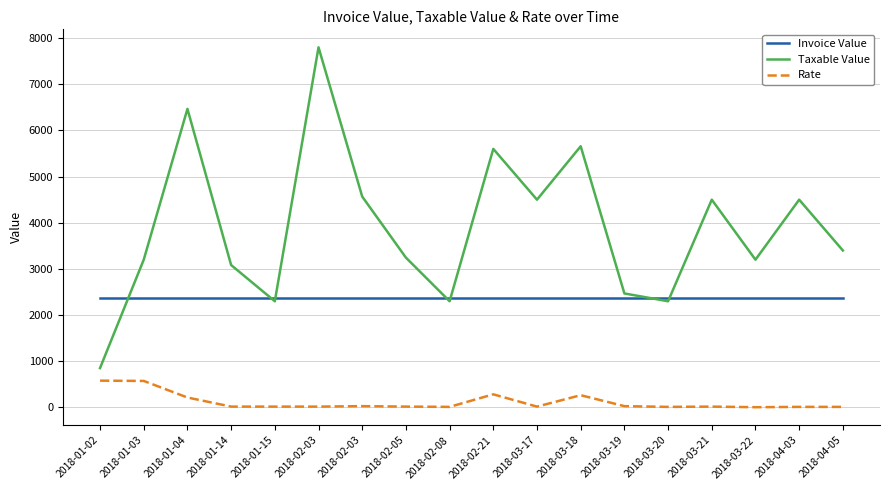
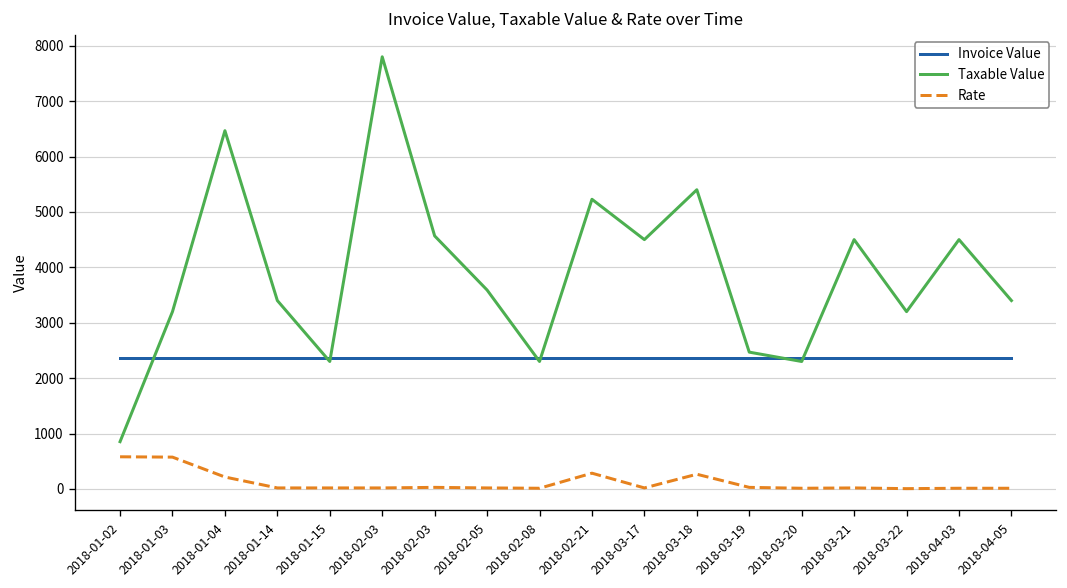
Taxable Value, 2018-01-14: 3100 -> 3400
Taxable Value, 2018-02-05: 3200 -> 3600
Taxable Value, 2018-02-21: 5600 -> 5200
Taxable Value, 2018-03-18: 5700 -> 5400
